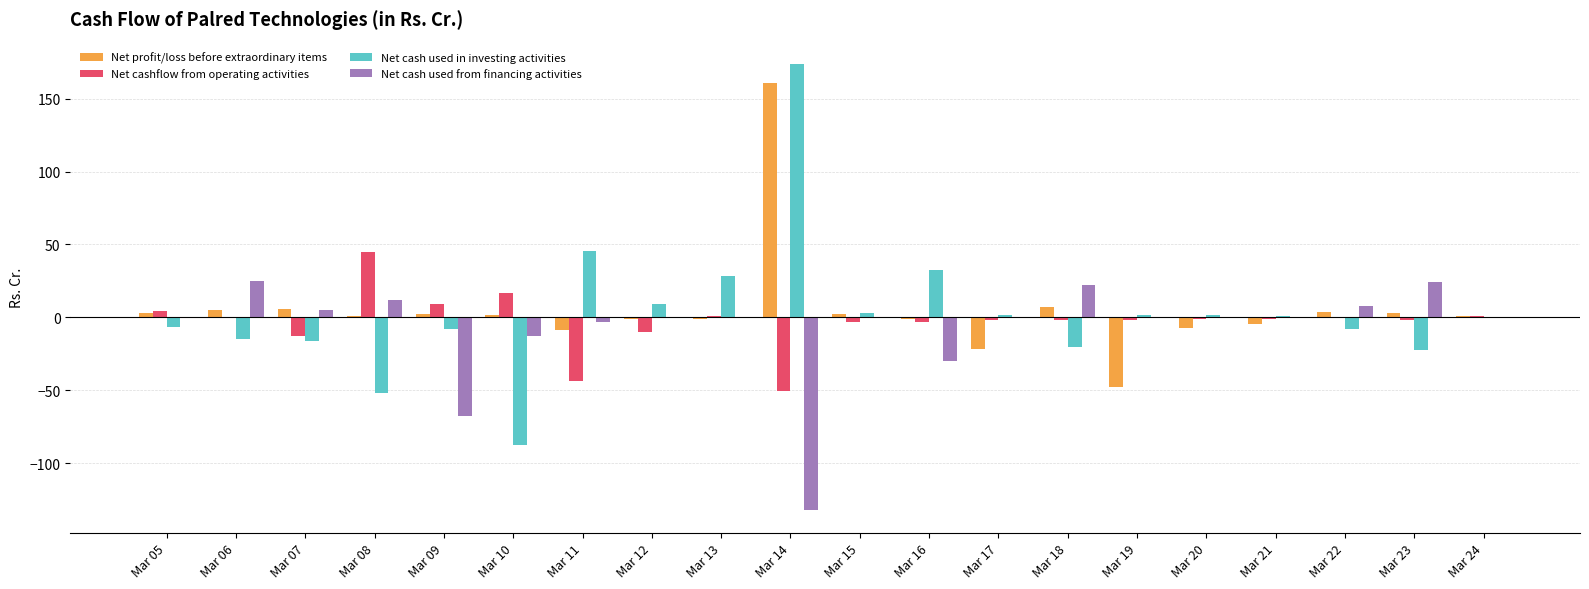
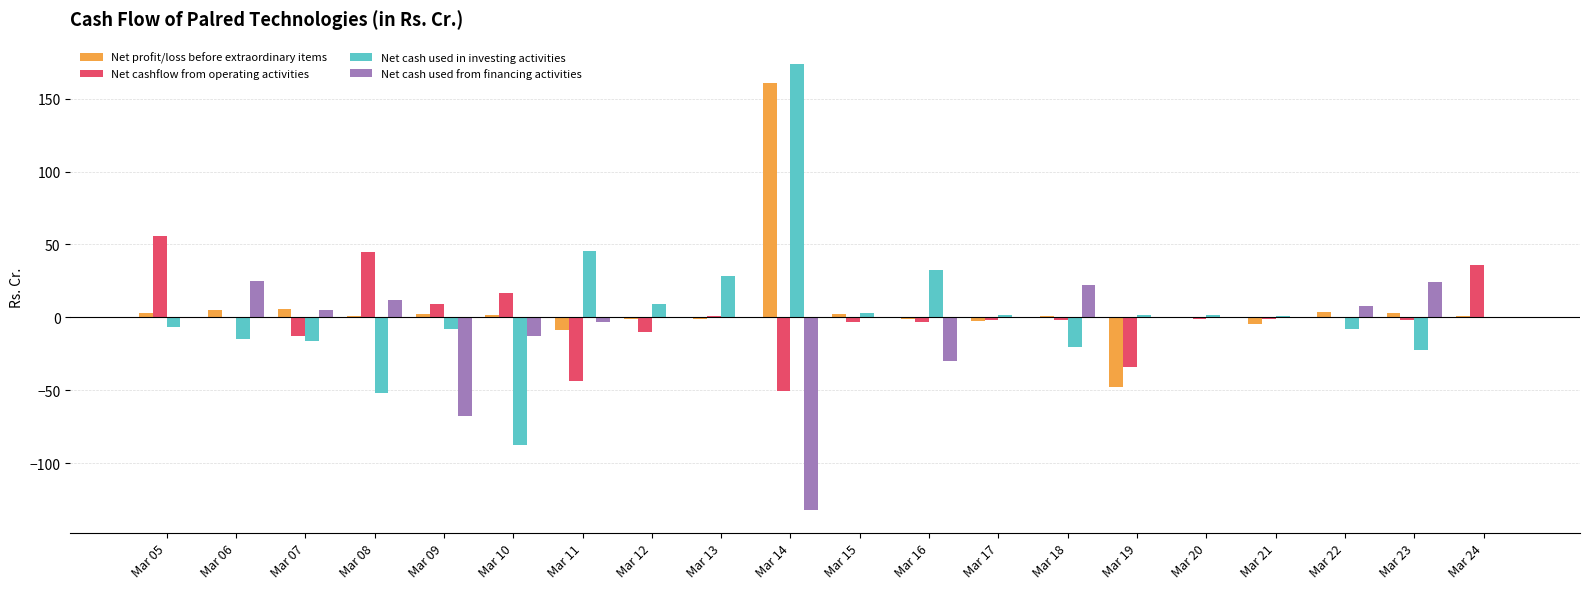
Net cashflow from operating activities, Mar 05: 4 -> 56
Net profit/loss before extraordinary items, Mar 17: -22 -> -2
Net profit/loss before extraordinary items, Mar 18: 7 -> 1
Net cashflow from operating activities, Mar 19: -2 -> -34
Net profit/loss before extraordinary items, Mar 20: -8 -> 0
Net cashflow from operating activities, Mar 24: 1 -> 36
